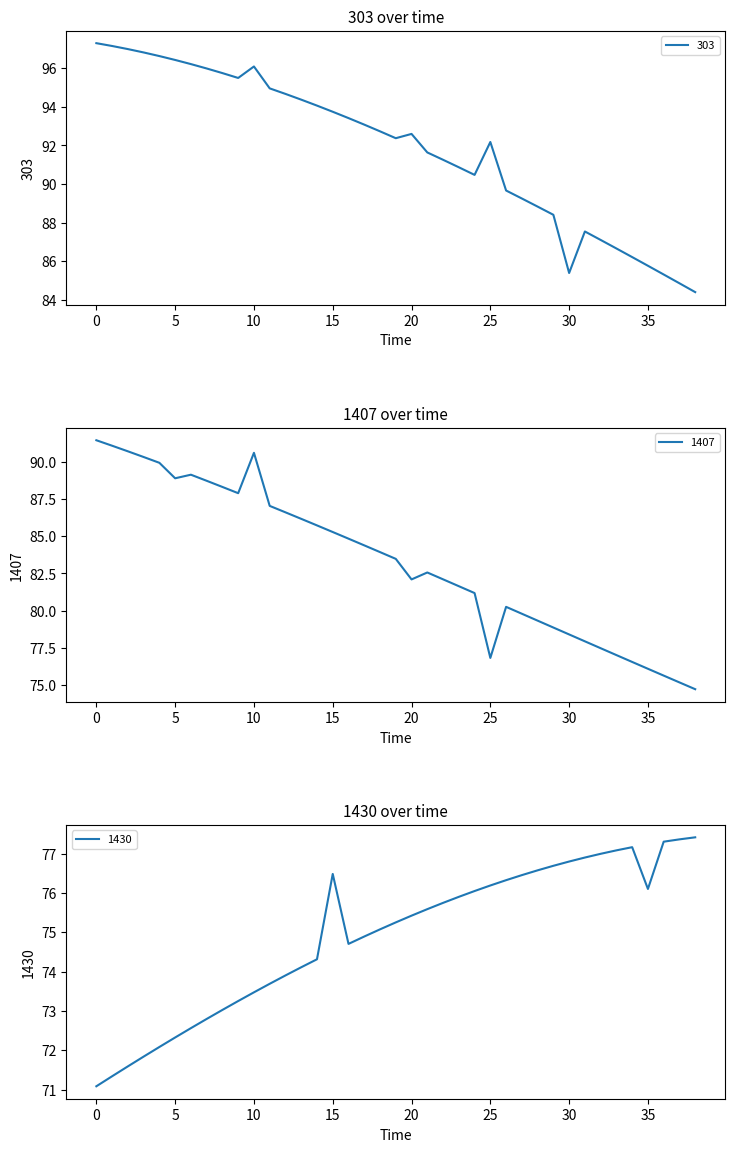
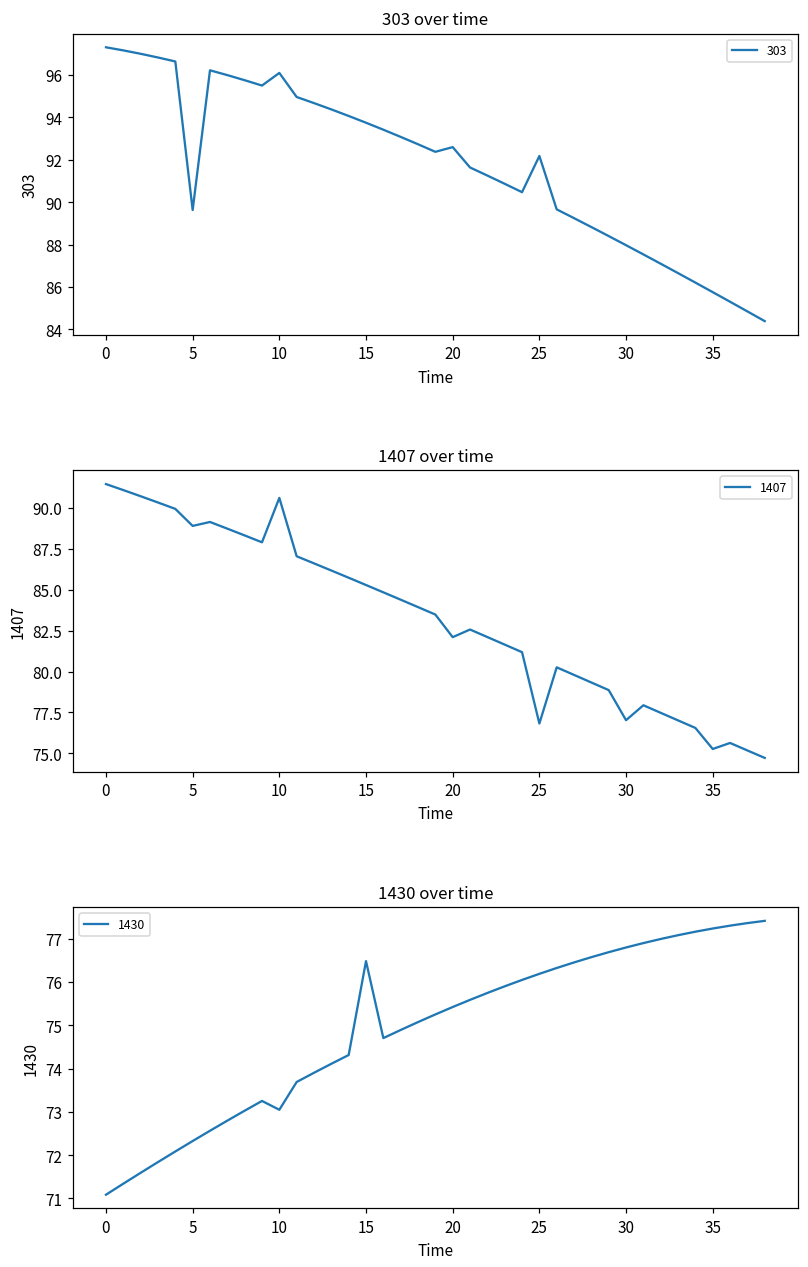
303 over time, 5: 96.4 -> 89.6
303 over time, 30: 85.4 -> 88.0
1407 over time, 30: 78.4 -> 77.0
1407 over time, 35: 76.1 -> 75.3
1430 over time, 10: 73.5 -> 73.0
1430 over time, 35: 76.1 -> 77.2
